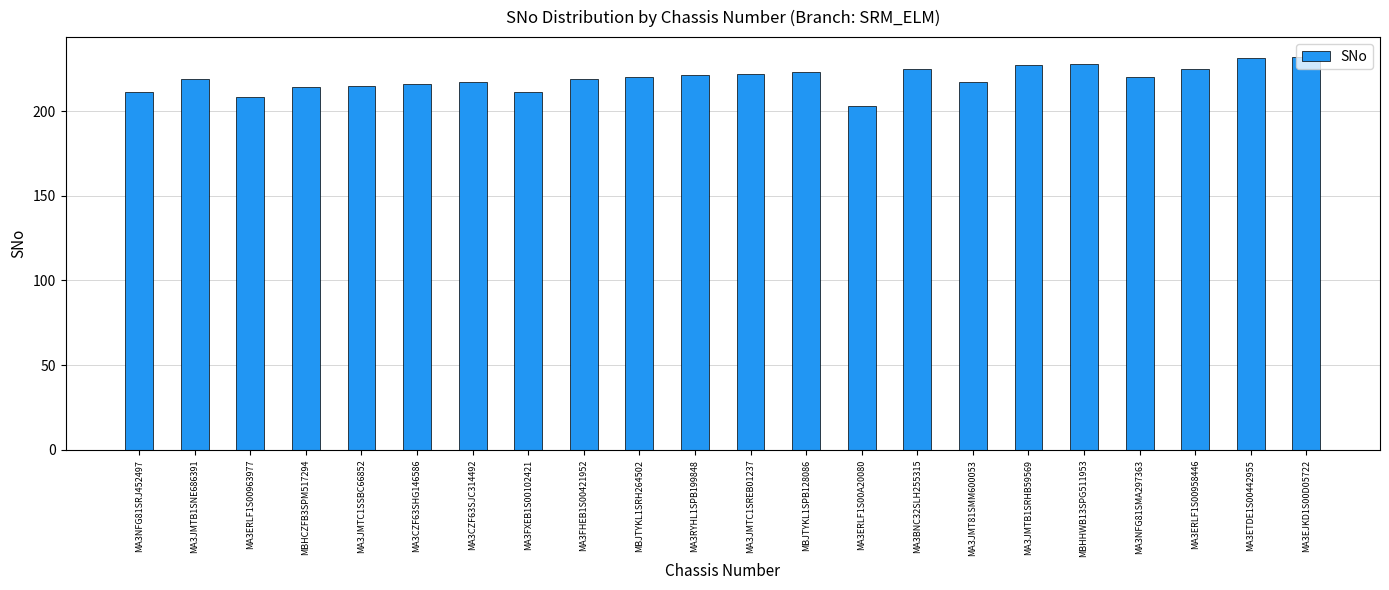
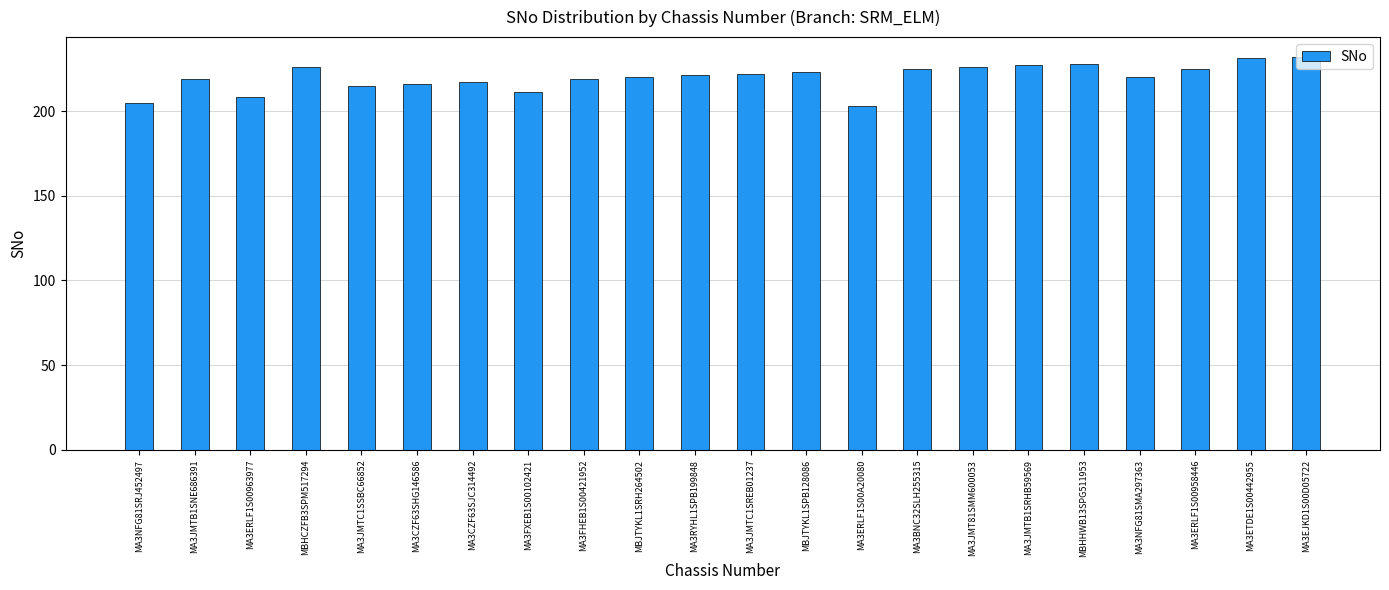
MA3NFG81SRJ452497: 211 -> 205
MBHCZFB3SPM517294: 214 -> 226
MA3JMT81SMM600053: 217 -> 226
